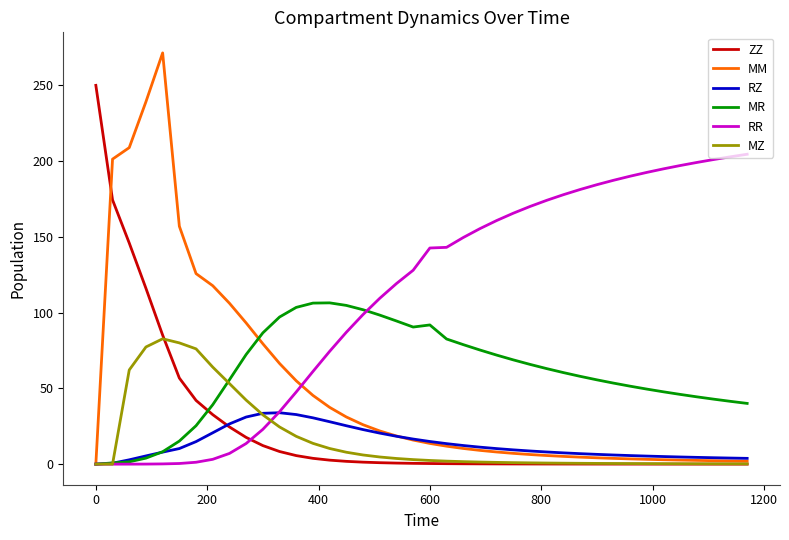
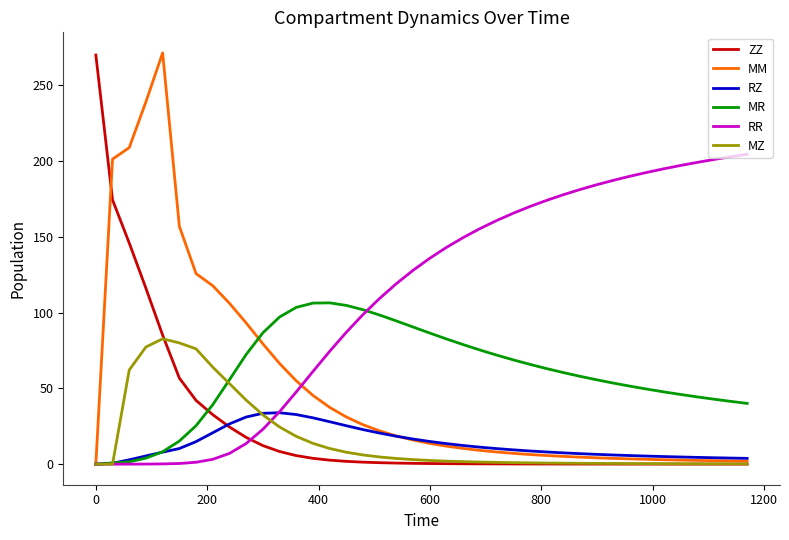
ZZ, 0: 250 -> 270
MR, 600: 92 -> 87
RR, 600: 143 -> 136
